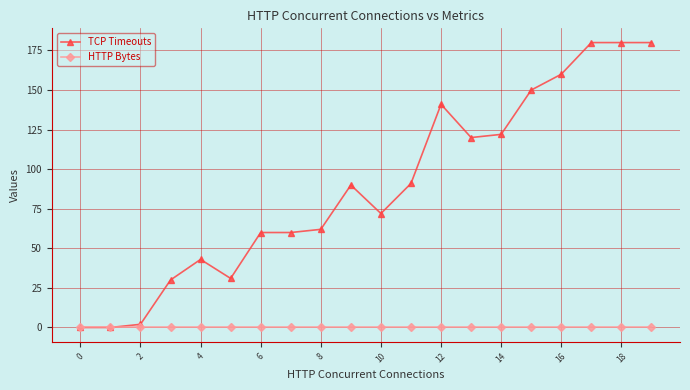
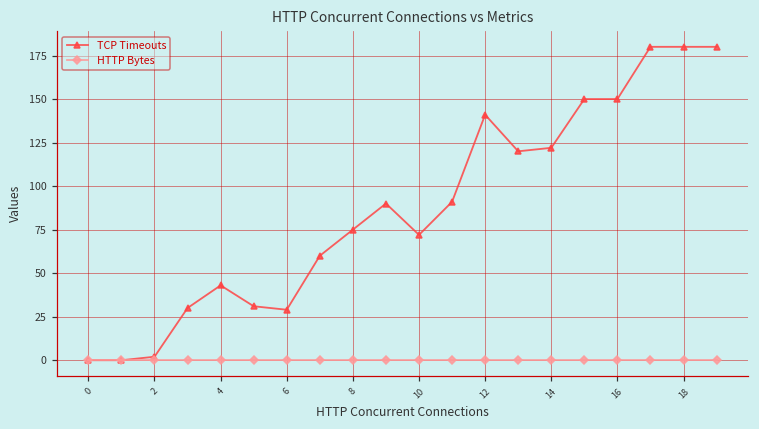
TCP Timeouts, 6: 60 -> 29
TCP Timeouts, 8: 62 -> 75
TCP Timeouts, 16: 160 -> 150
